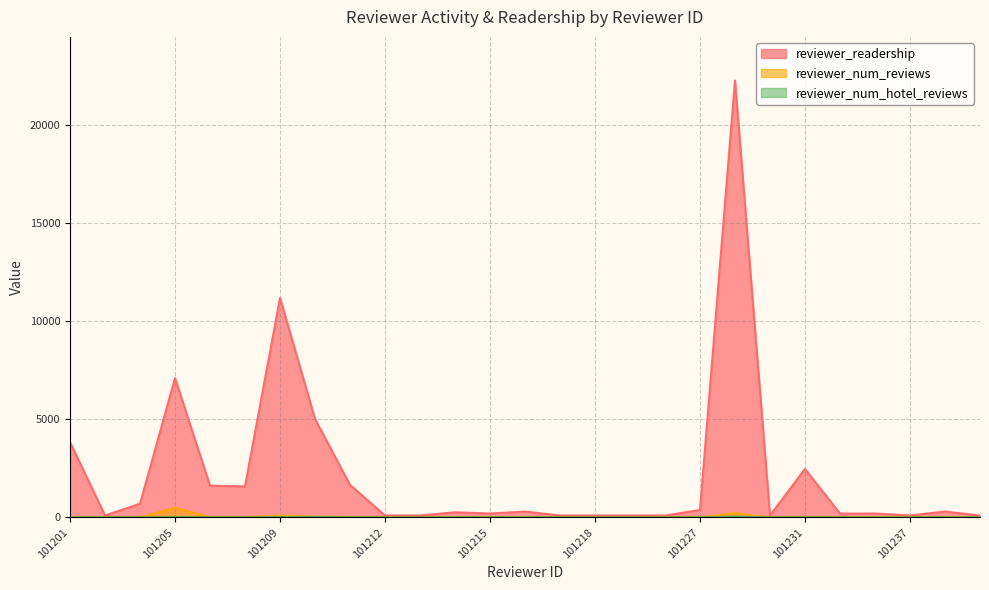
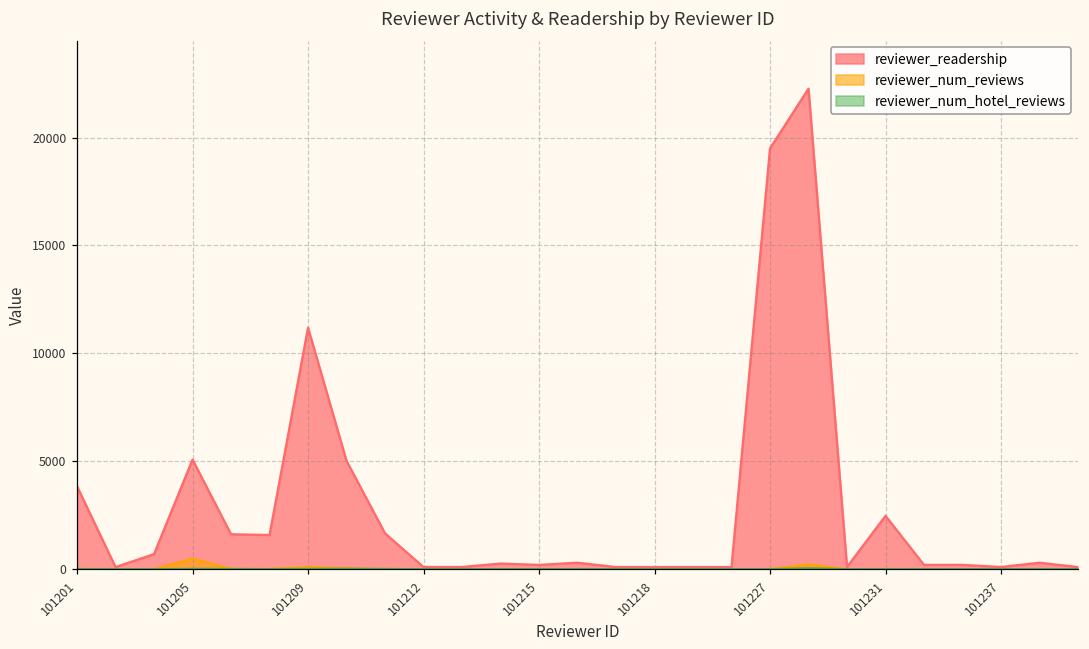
reviewer_readership, 101205: 7100 -> 5100
reviewer_readership, 101227: 400 -> 19500
